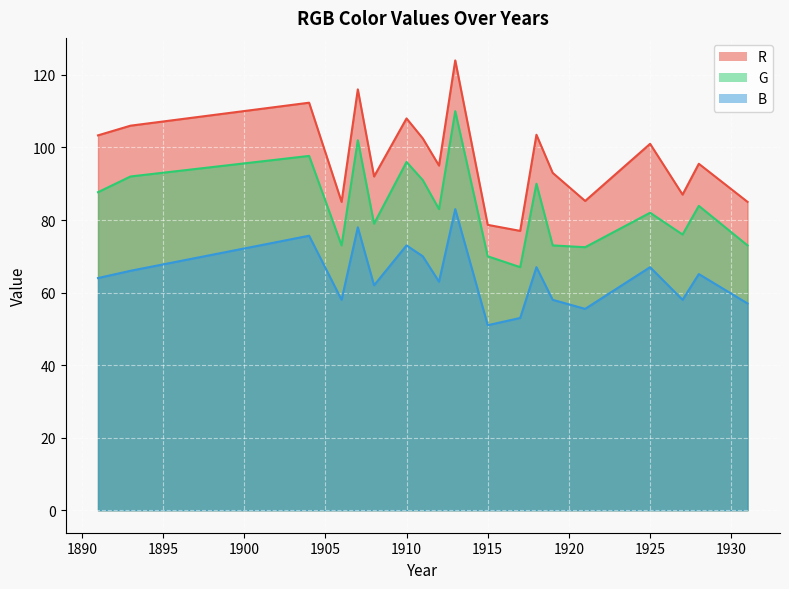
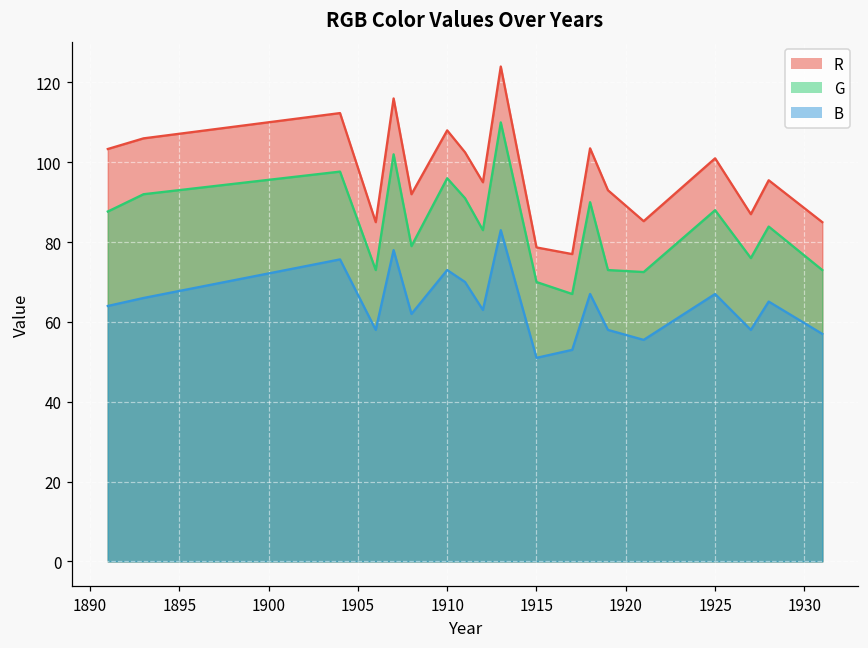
G, 1925: 82 -> 88
